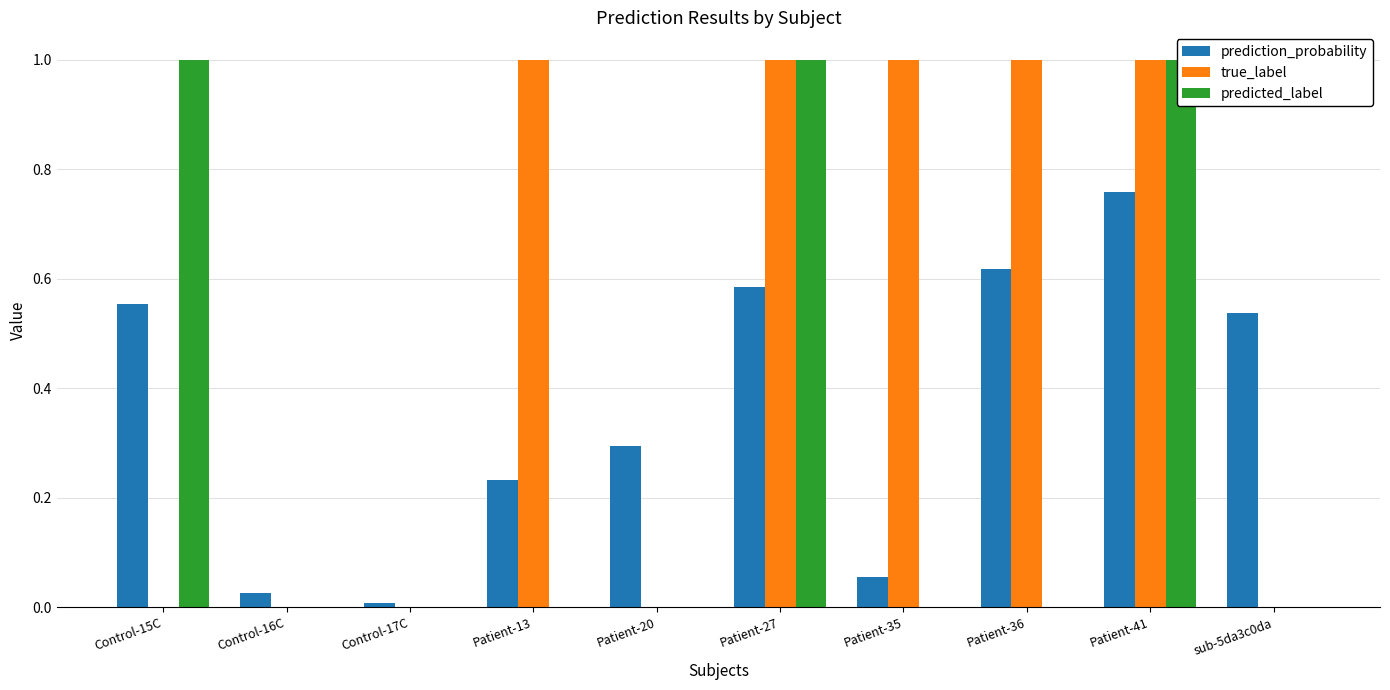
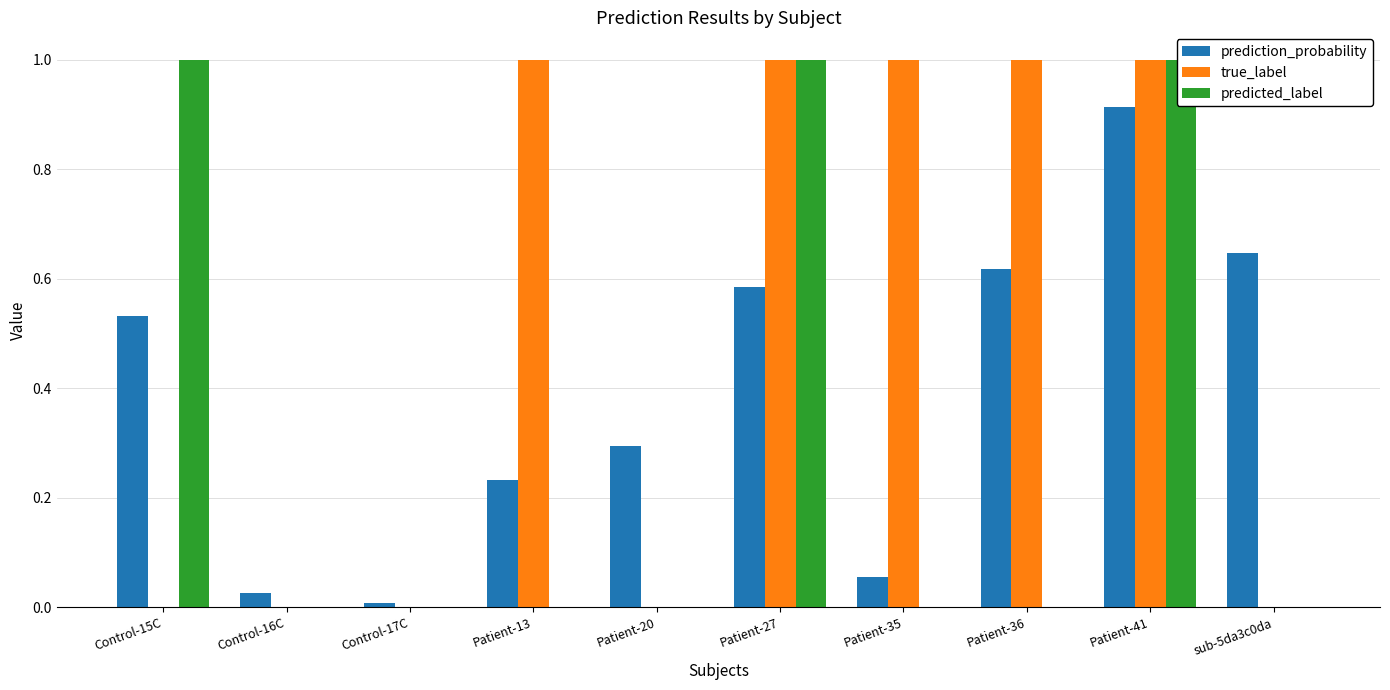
prediction_probability, Control-15C: 0.55 -> 0.53
prediction_probability, Patient-41: 0.76 -> 0.91
prediction_probability, sub-5da3c0da: 0.54 -> 0.65
